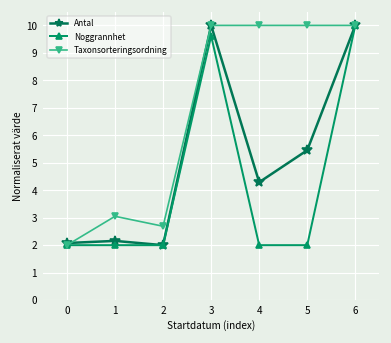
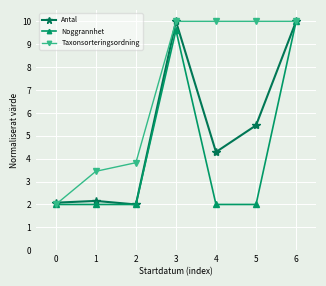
Taxonsorteringsordning, 1: 3.1 -> 3.4
Taxonsorteringsordning, 2: 2.7 -> 3.8
